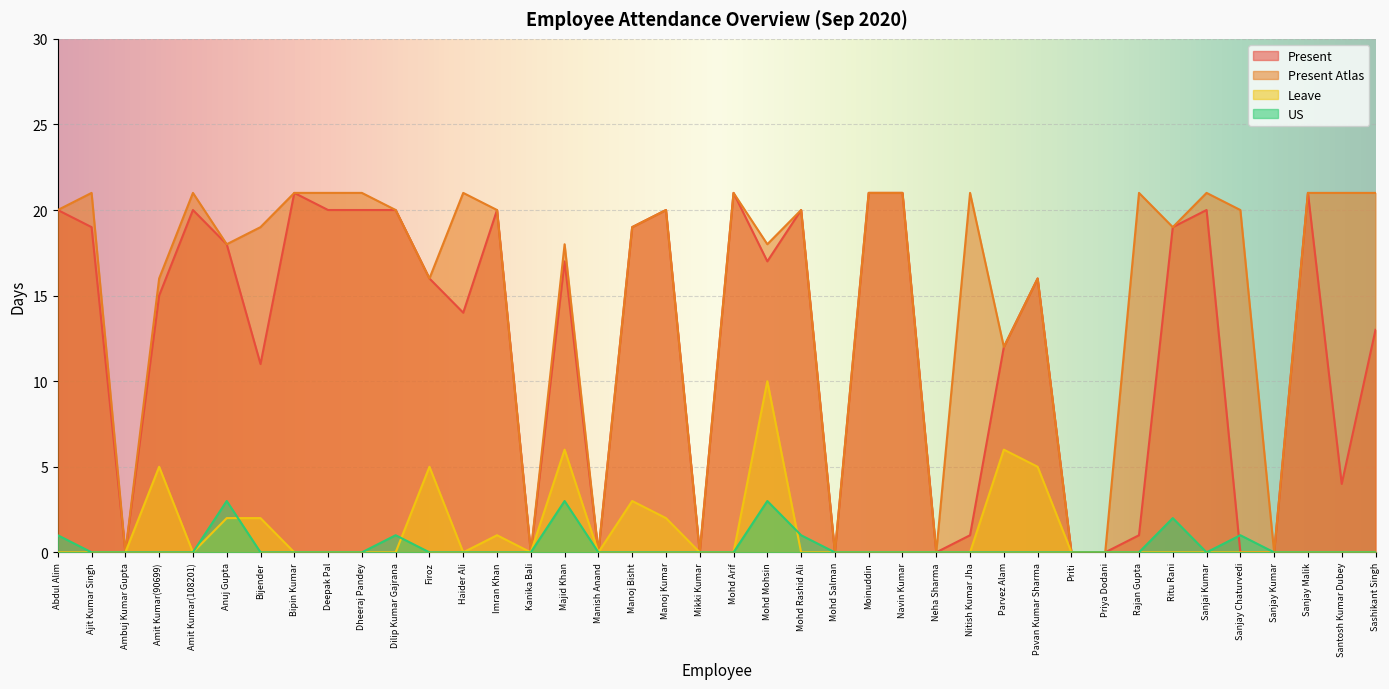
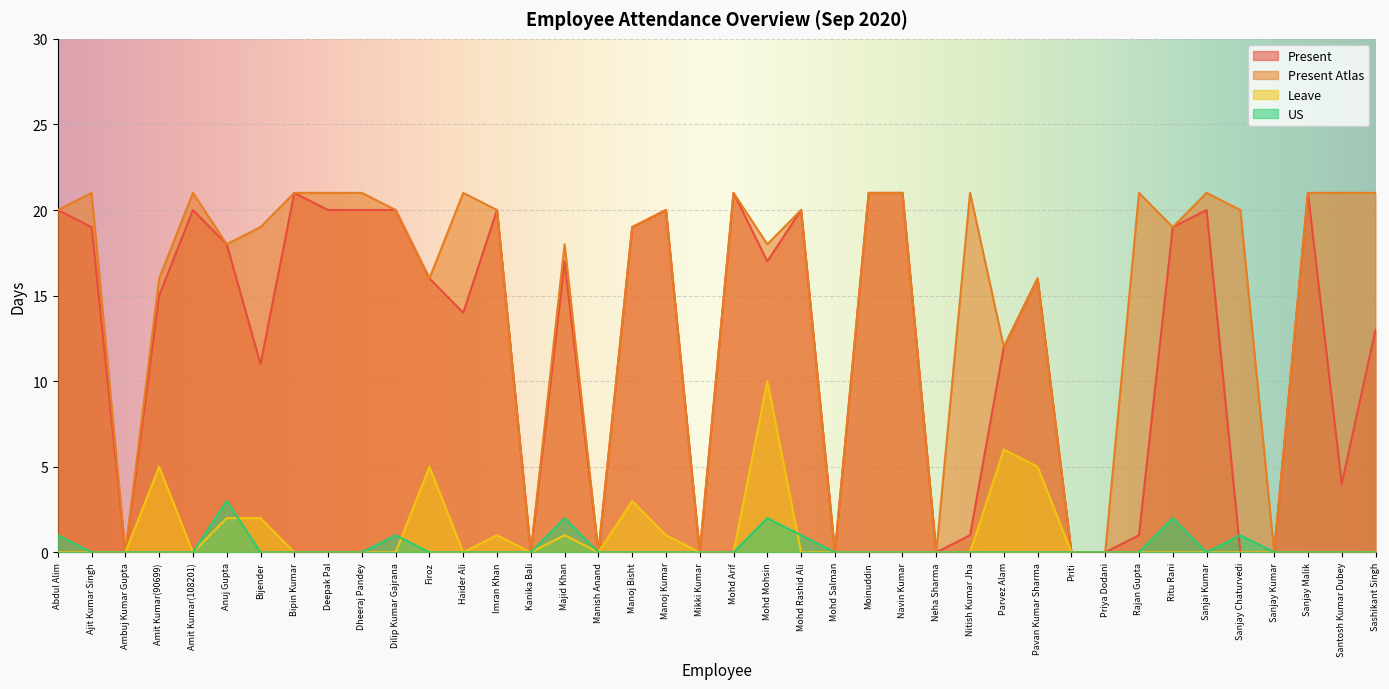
Leave, Majid Khan: 6 -> 1
US, Majid Khan: 3 -> 2
Leave, Manoj Kumar: 2 -> 1
US, Mohd Mohsin: 3 -> 2
